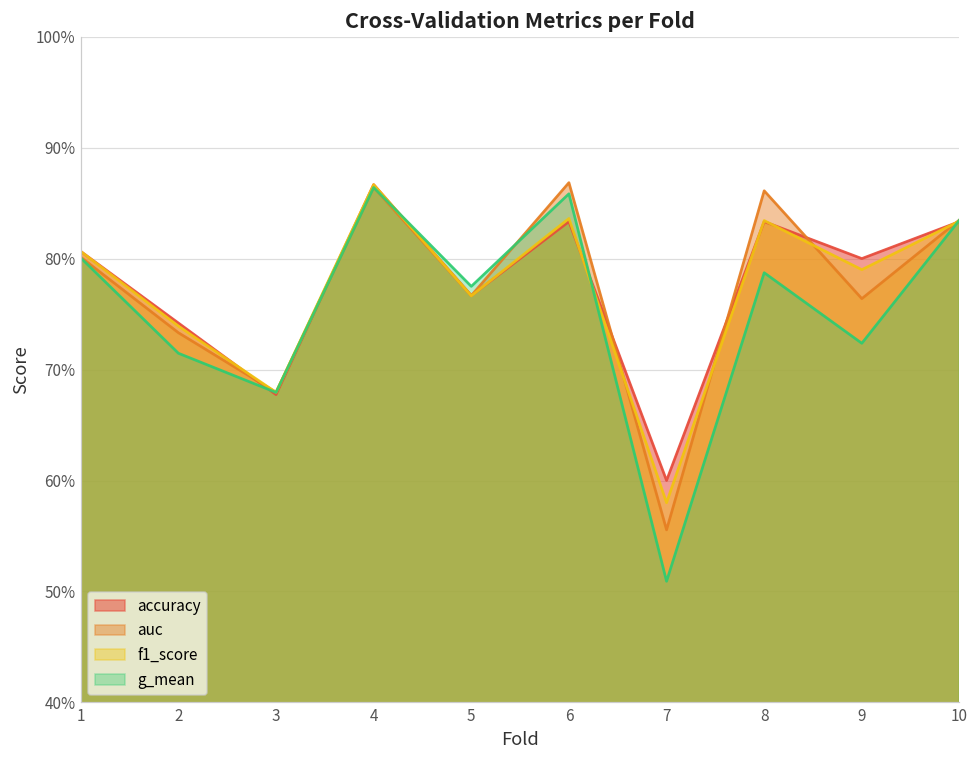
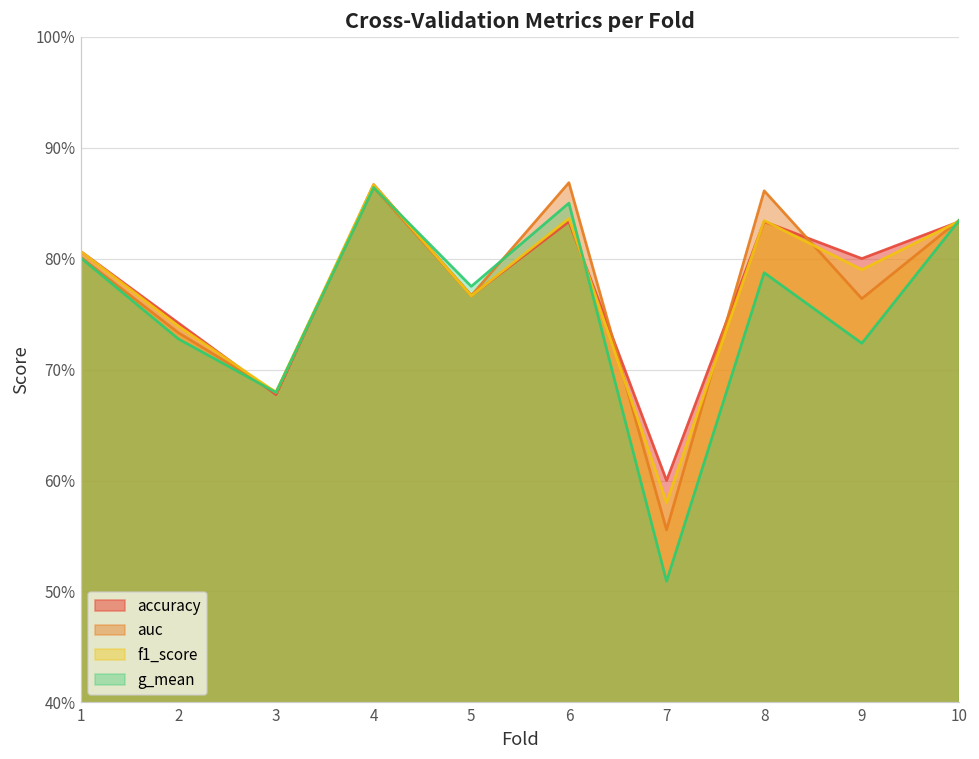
g_mean, 2: 71.5% -> 72.8%
g_mean, 6: 85.8% -> 85.0%
